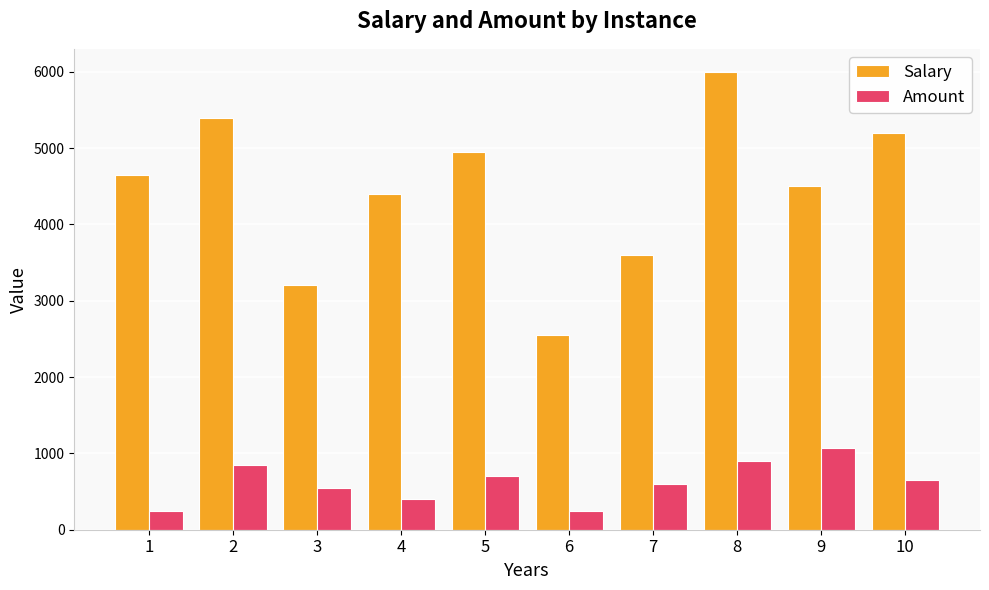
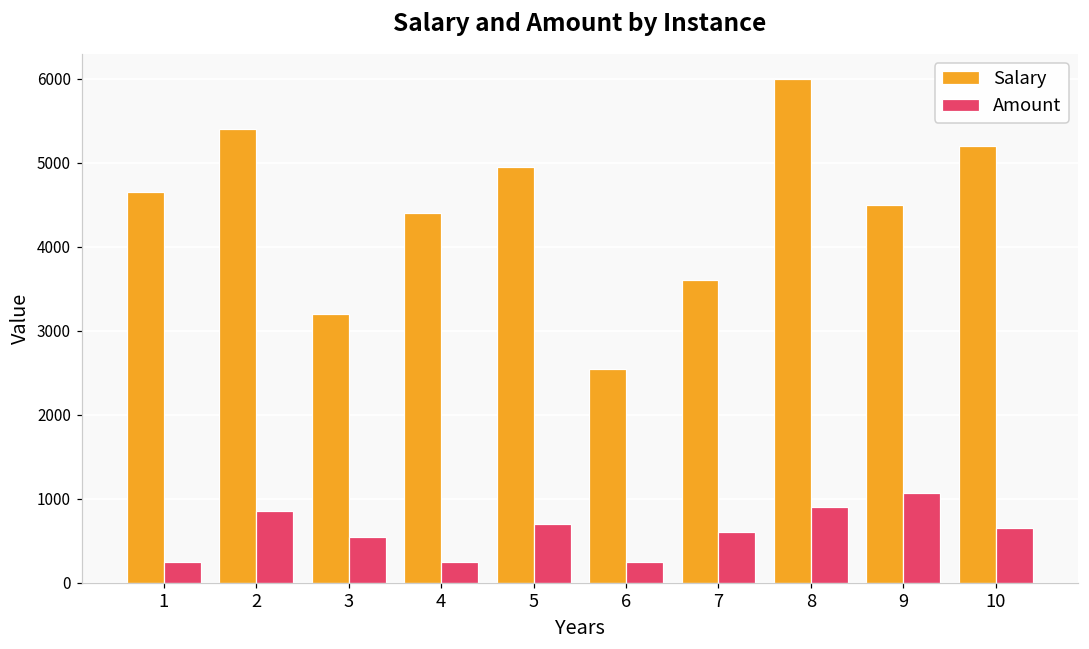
Amount, 4: 400 -> 200
